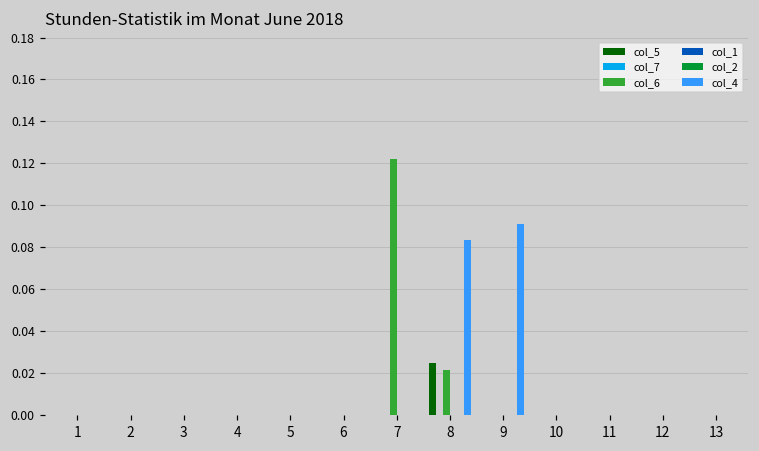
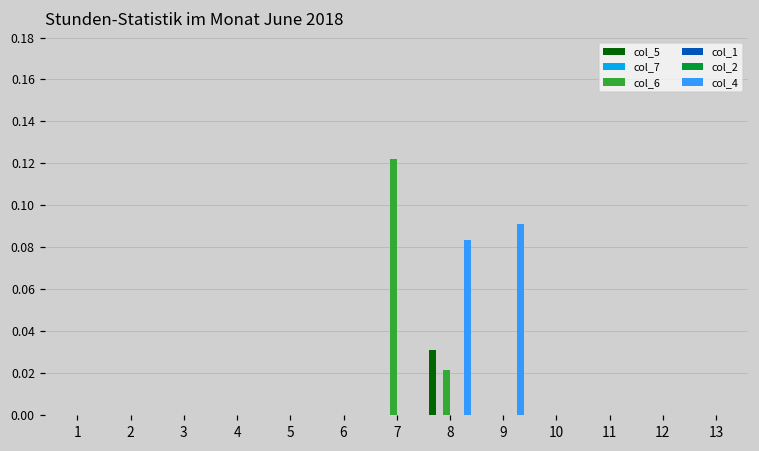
col_5, 8: 0.025 -> 0.031
